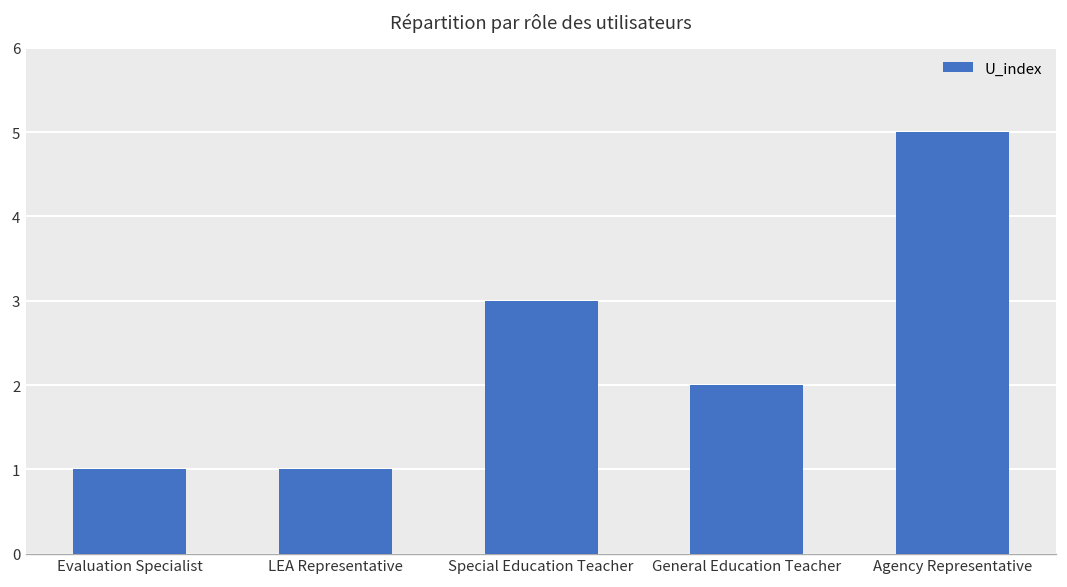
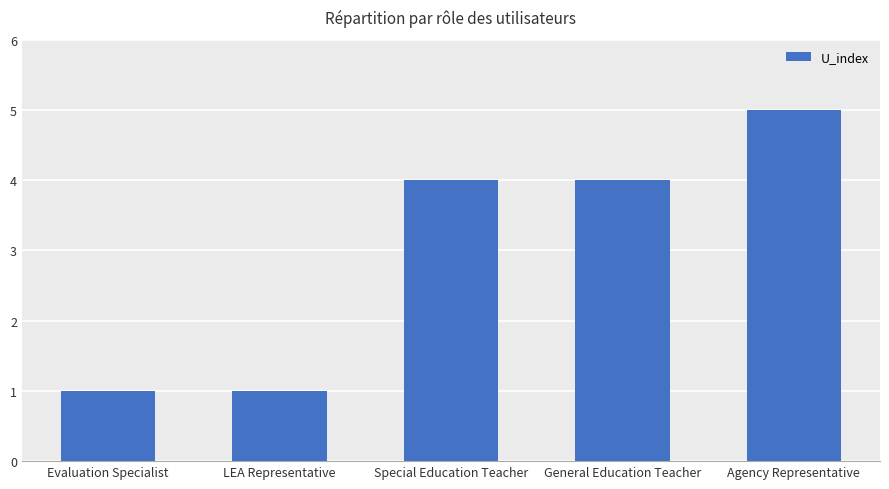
Special Education Teacher: 3 -> 4
General Education Teacher: 2 -> 4
